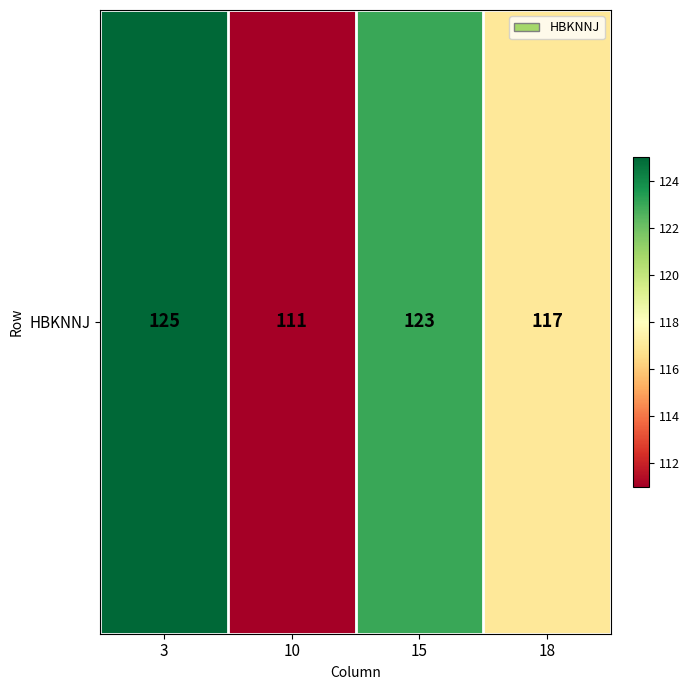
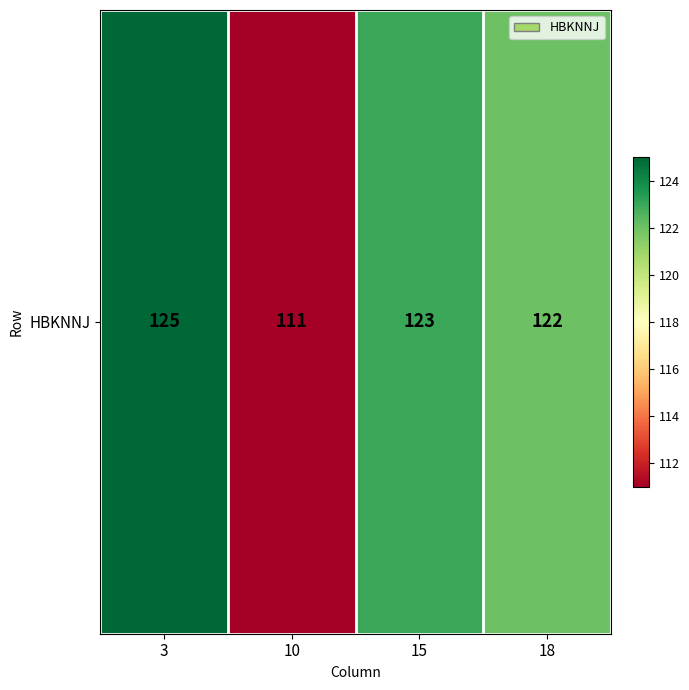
HBKNNJ, 18: 117 -> 122
